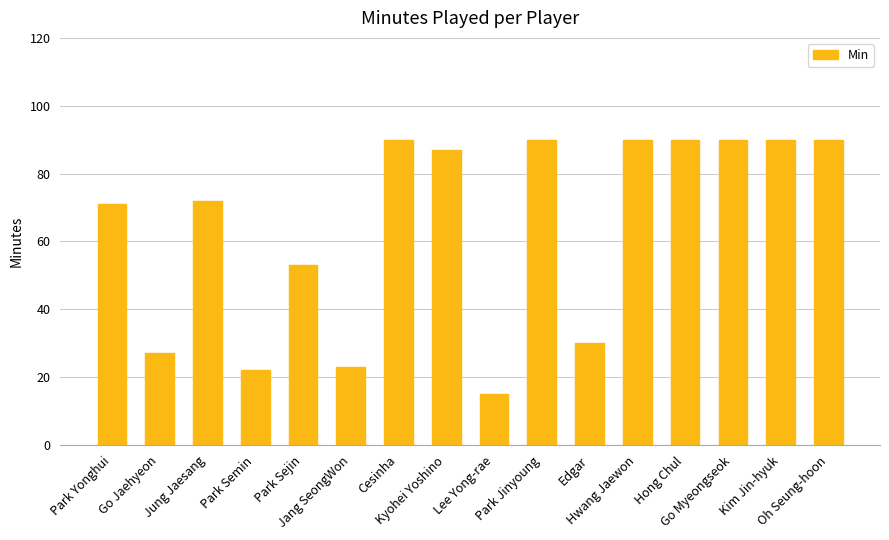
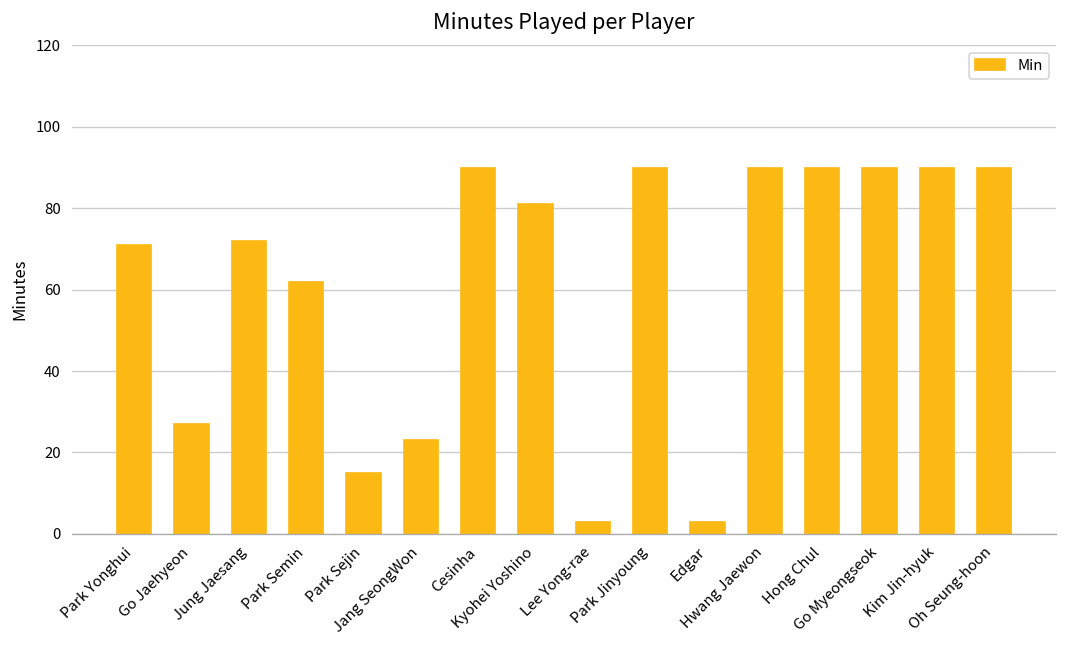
Park Semin: 22 -> 62
Park Sejin: 53 -> 15
Kyohei Yoshino: 87 -> 81
Lee Yong-rae: 15 -> 3
Edgar: 30 -> 3
